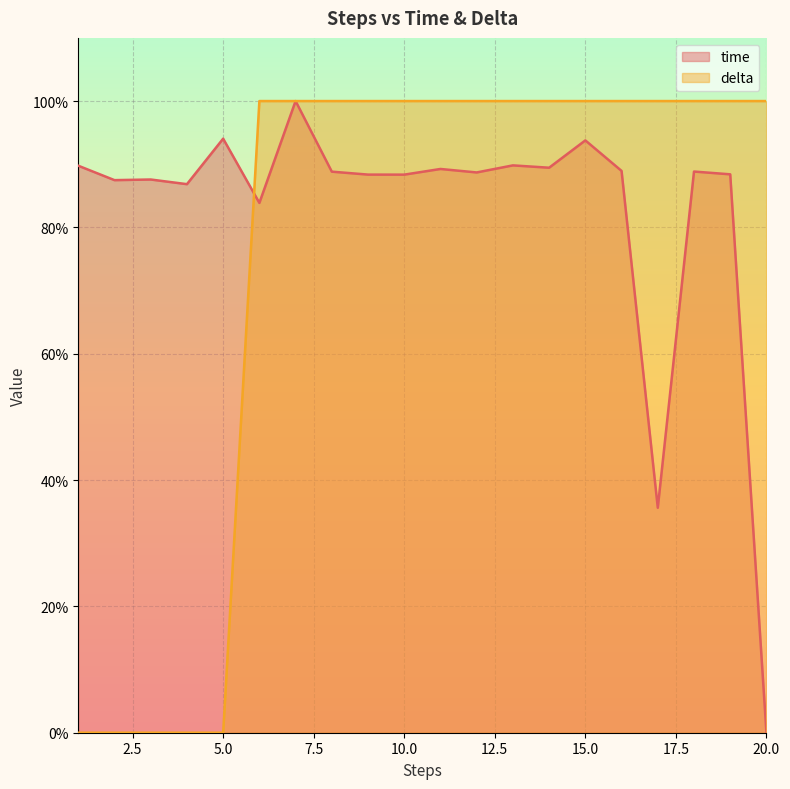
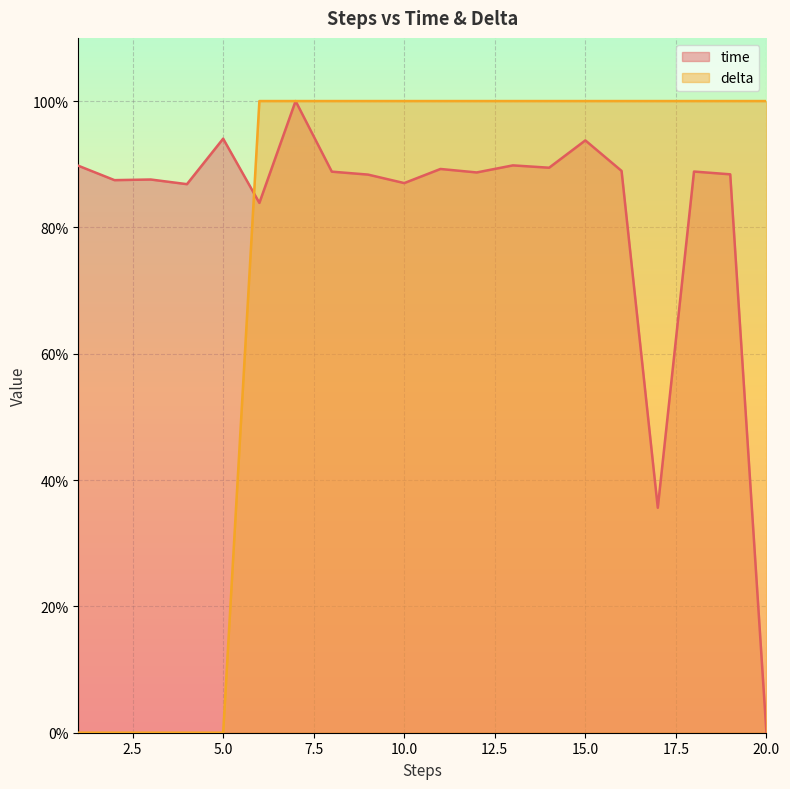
time, 10.0: 88% -> 87%
